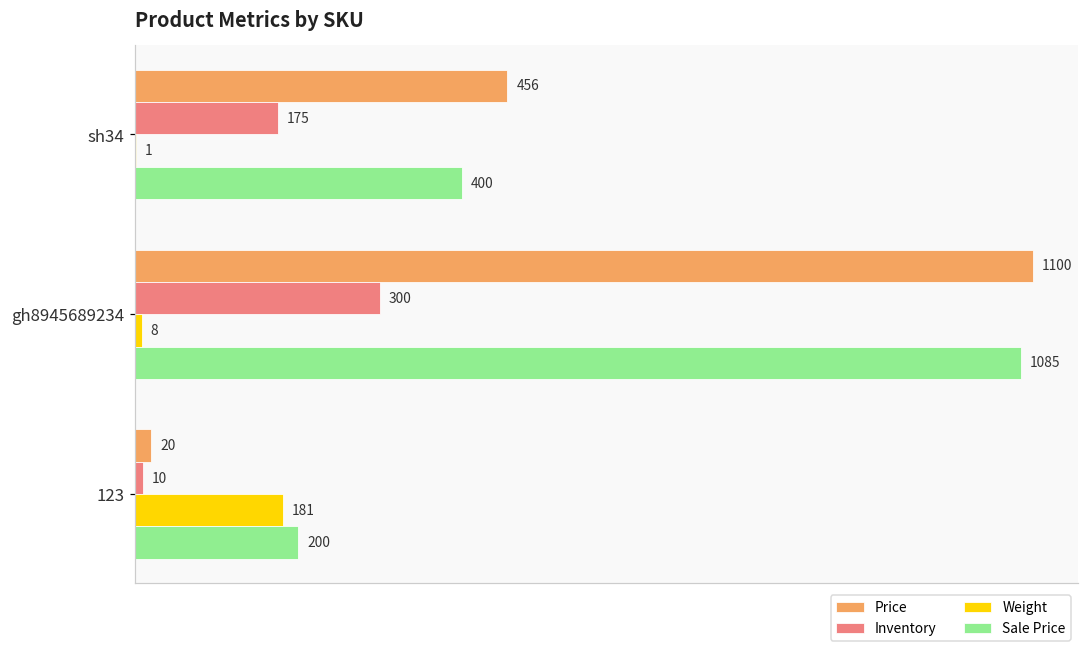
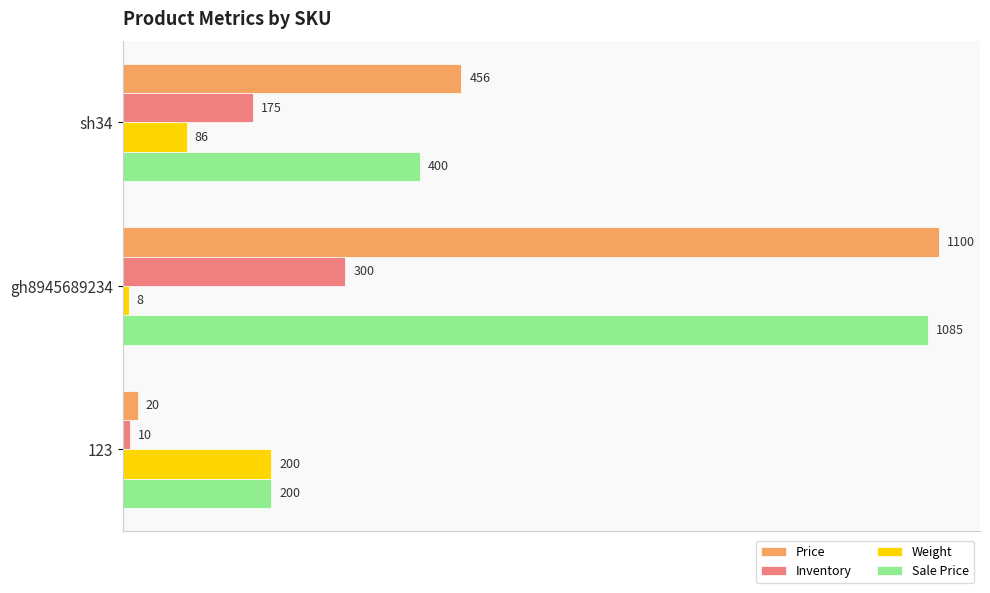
Weight, sh34: 1 -> 86
Weight, 123: 181 -> 200
